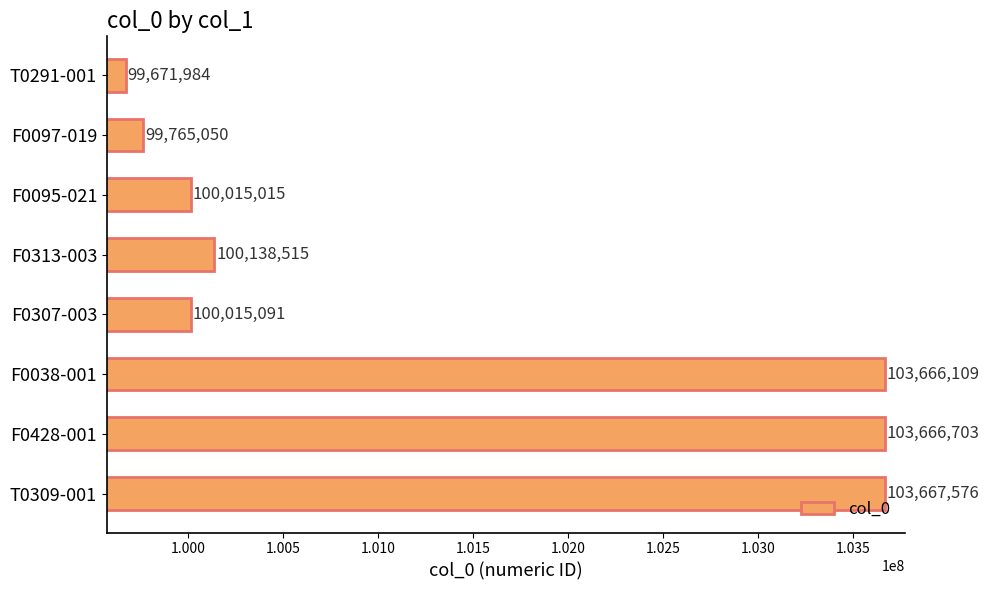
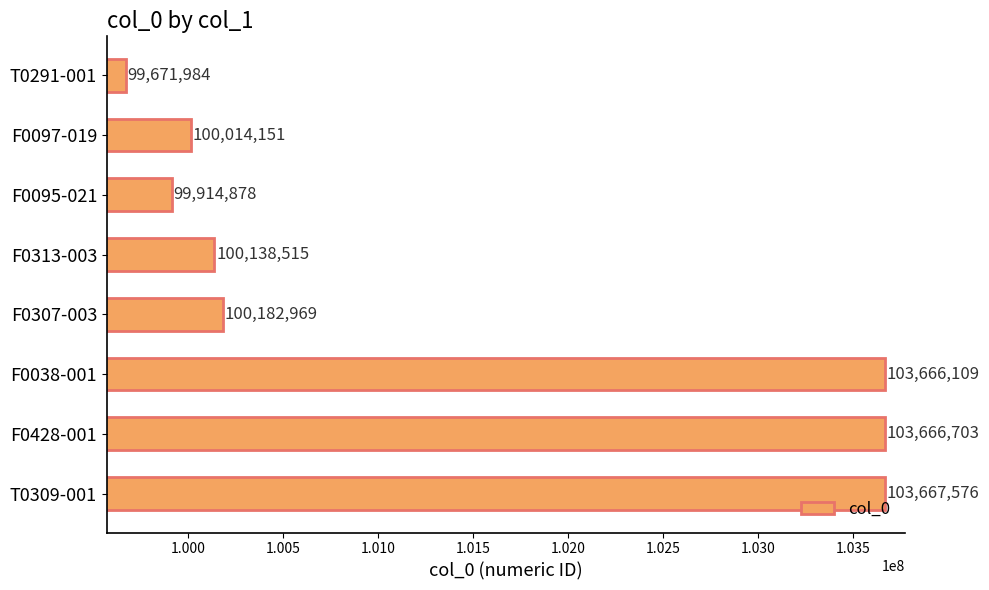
F0097-019: 99,765,050 -> 100,014,151
F0095-021: 100,015,015 -> 99,914,878
F0307-003: 100,015,091 -> 100,182,969
